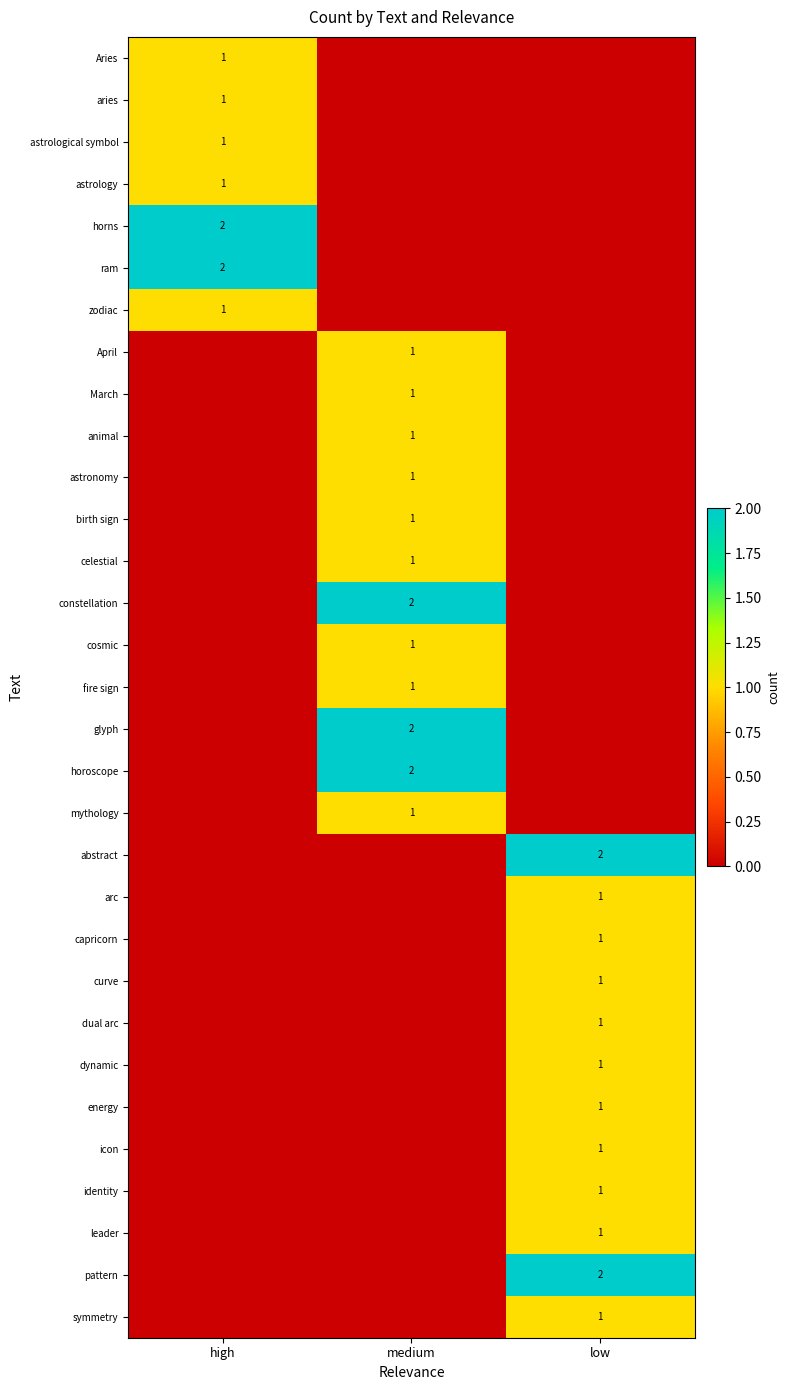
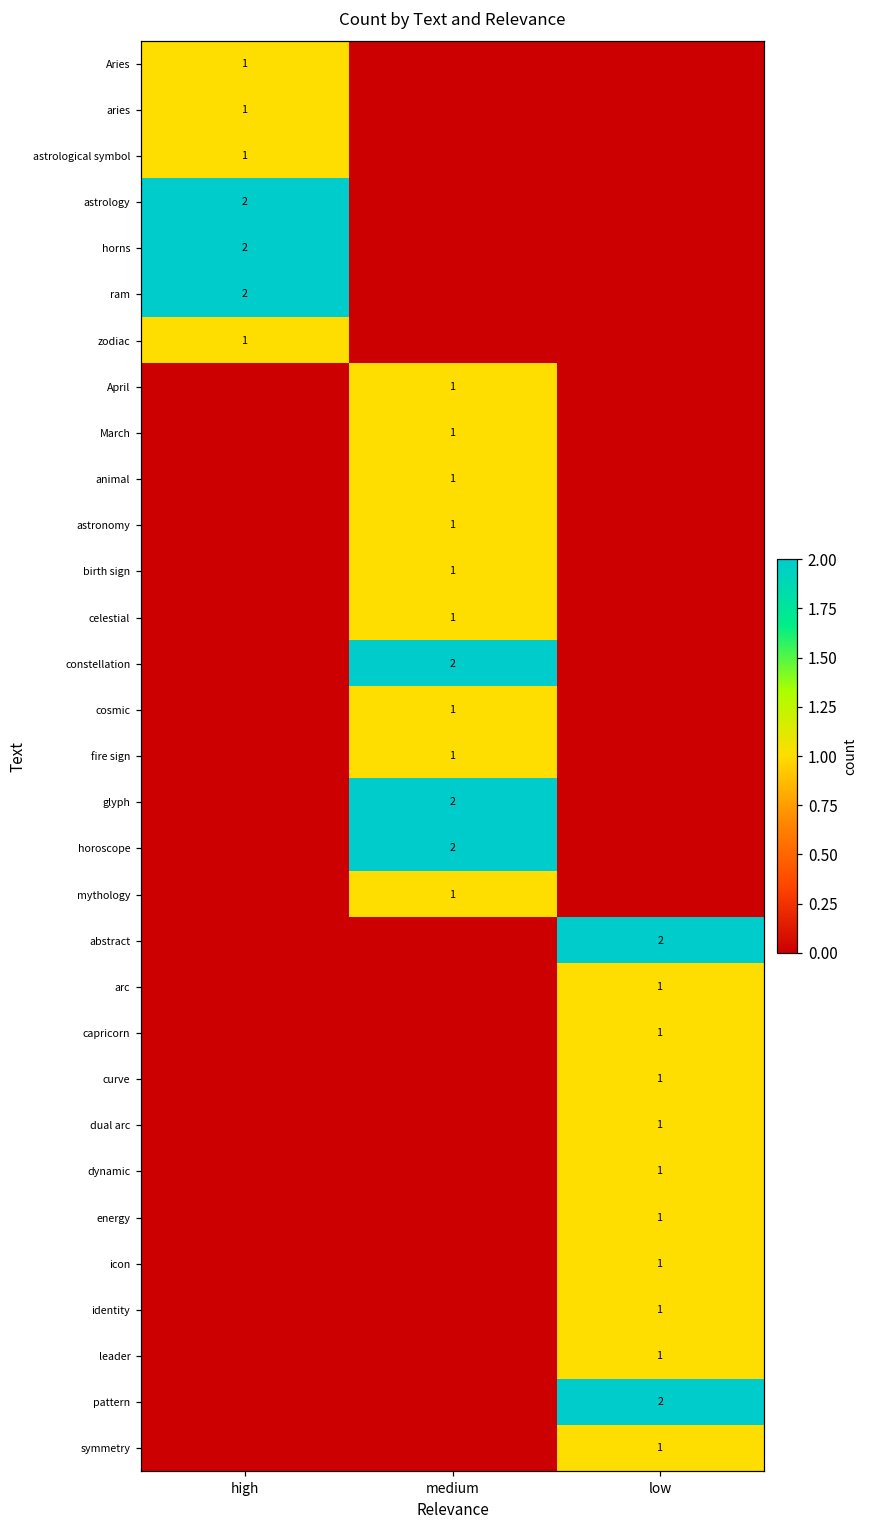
astrology, high: 1 -> 2
